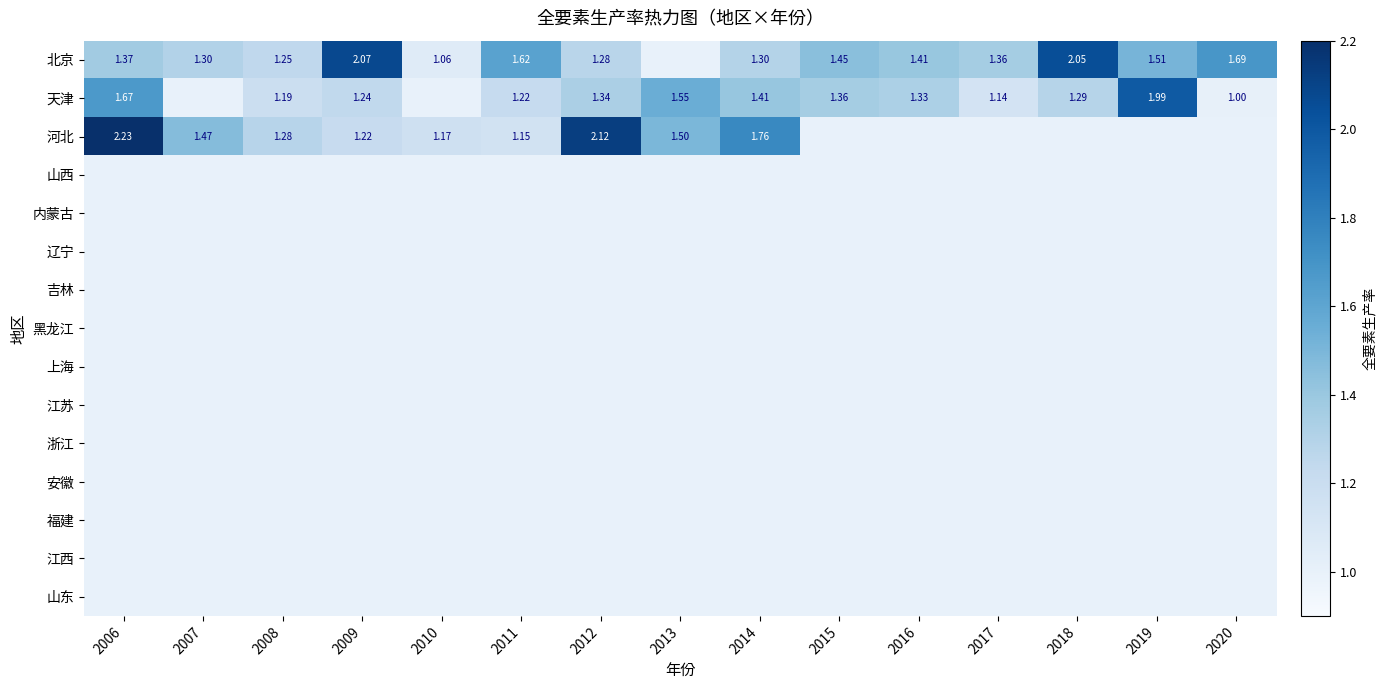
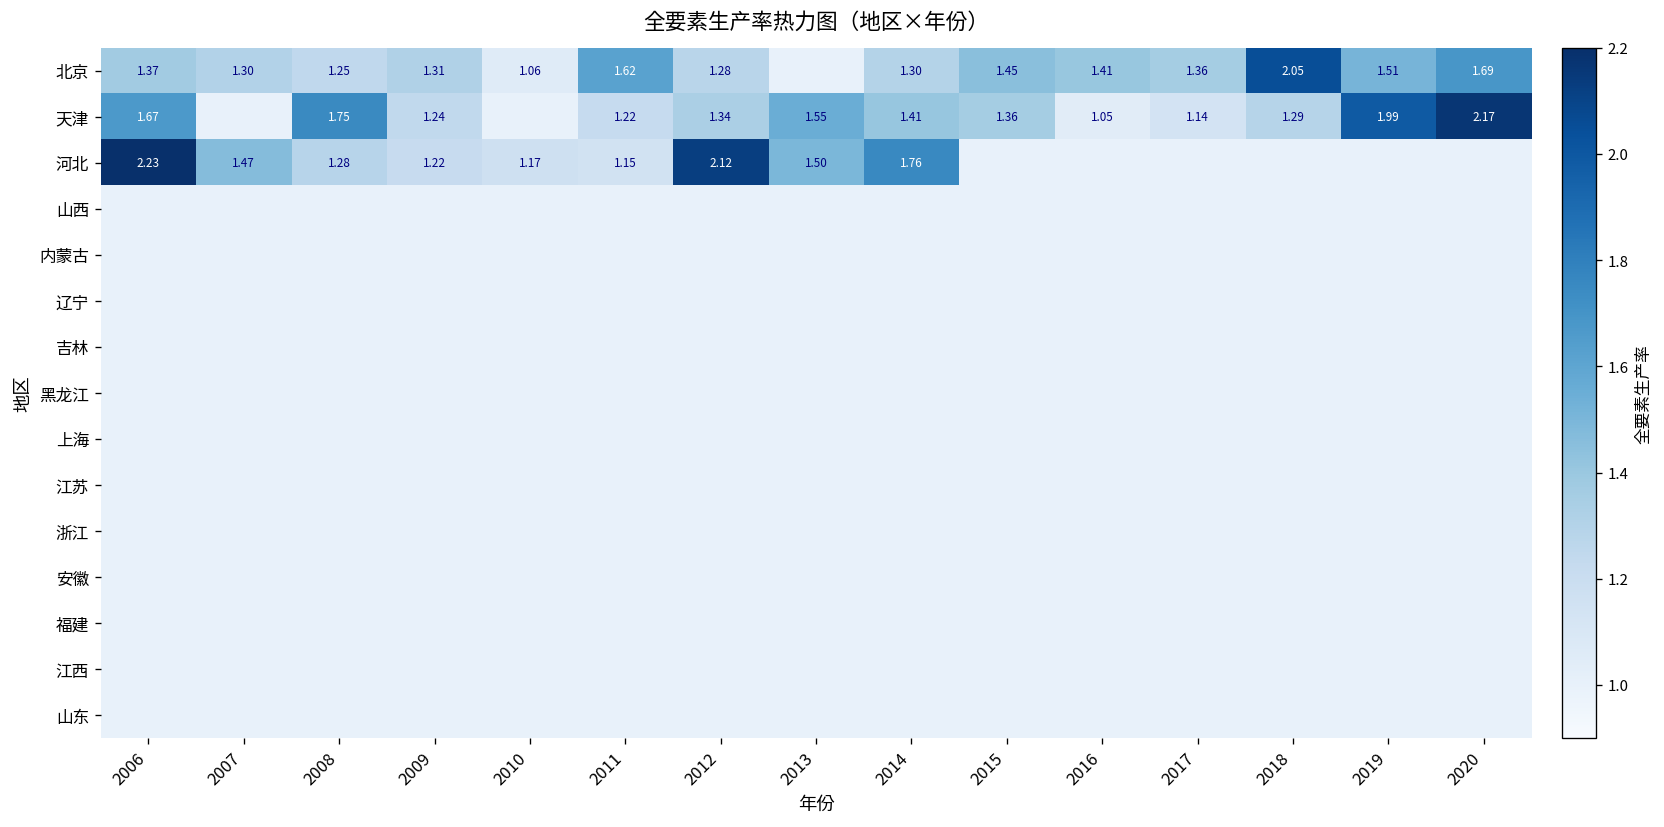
北京, 2009: 2.07 -> 1.31
天津, 2008: 1.19 -> 1.75
天津, 2016: 1.33 -> 1.05
天津, 2020: 1.00 -> 2.17
